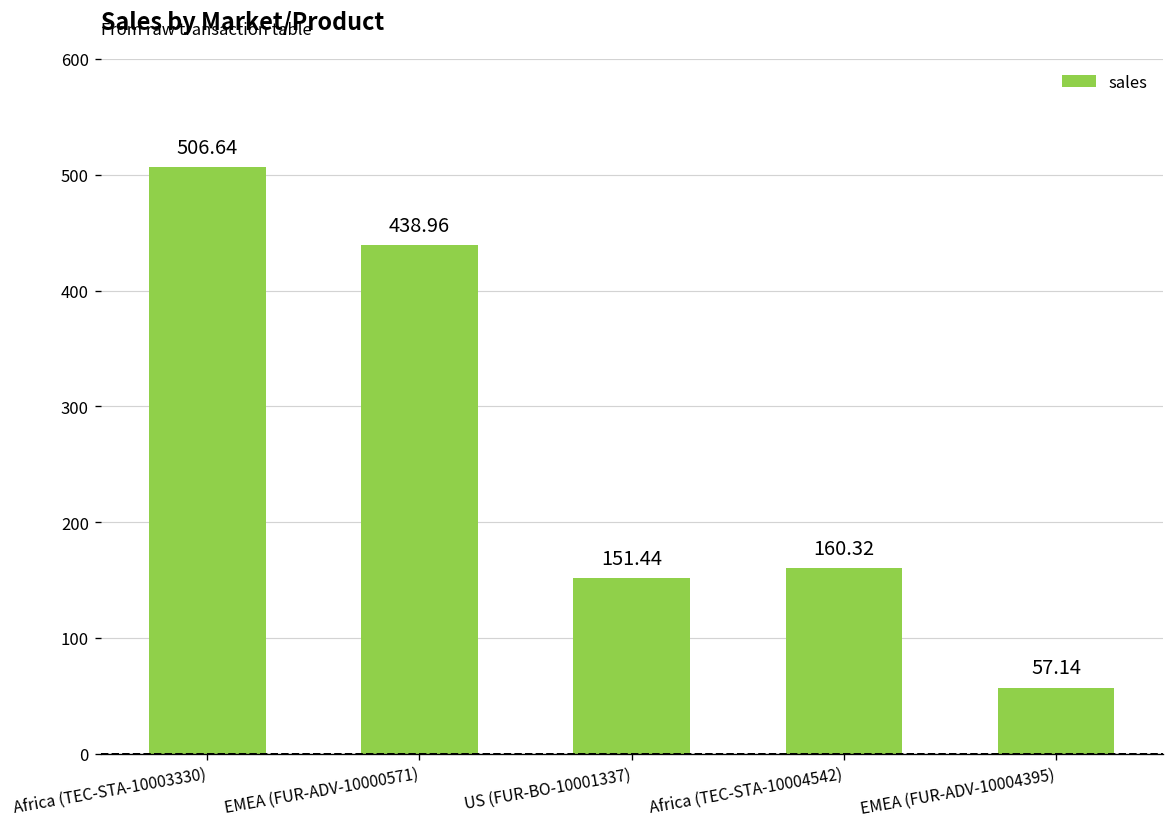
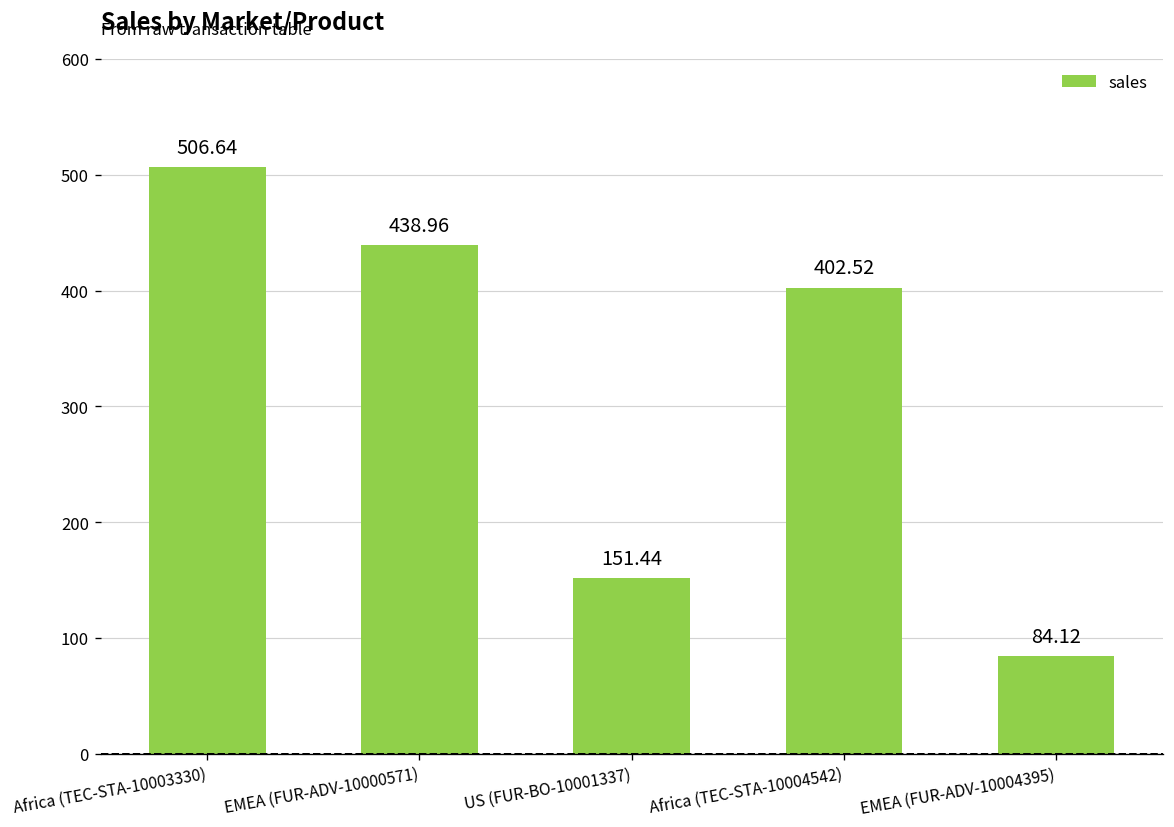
Africa (TEC-STA-10004542): 160.32 -> 402.52
EMEA (FUR-ADV-10004395): 57.14 -> 84.12
